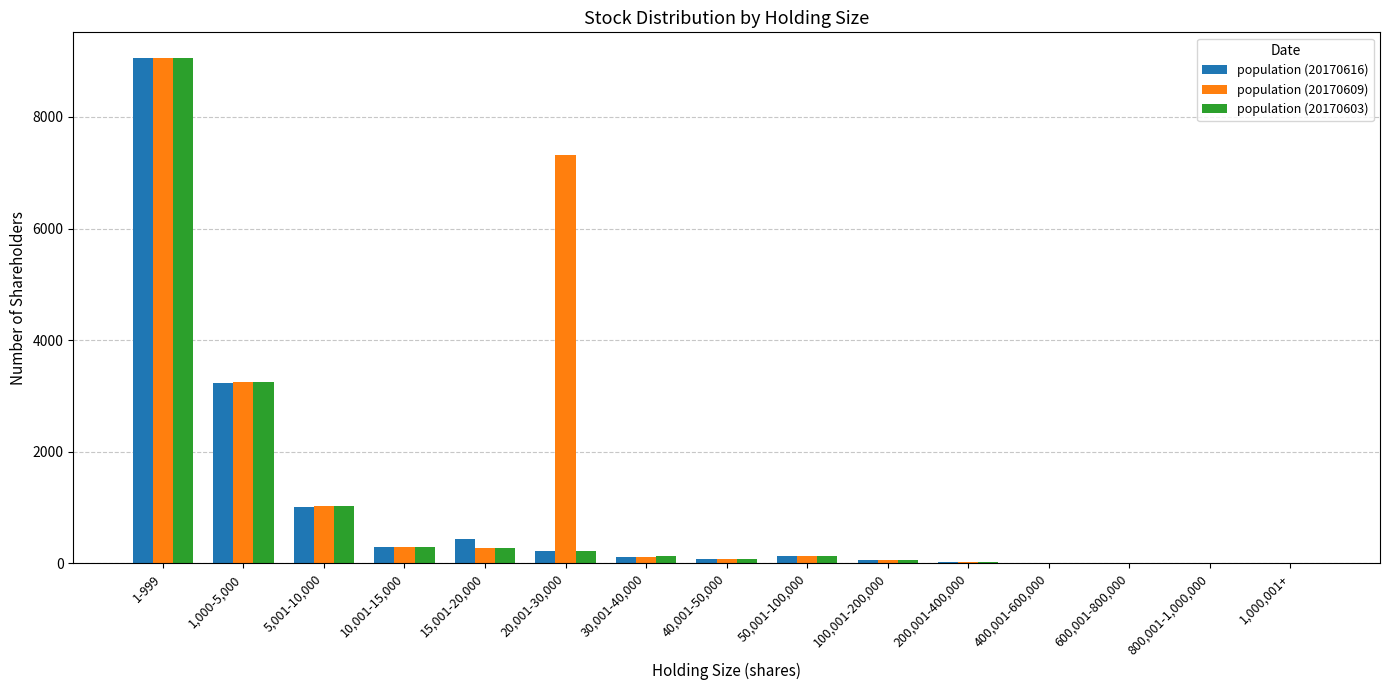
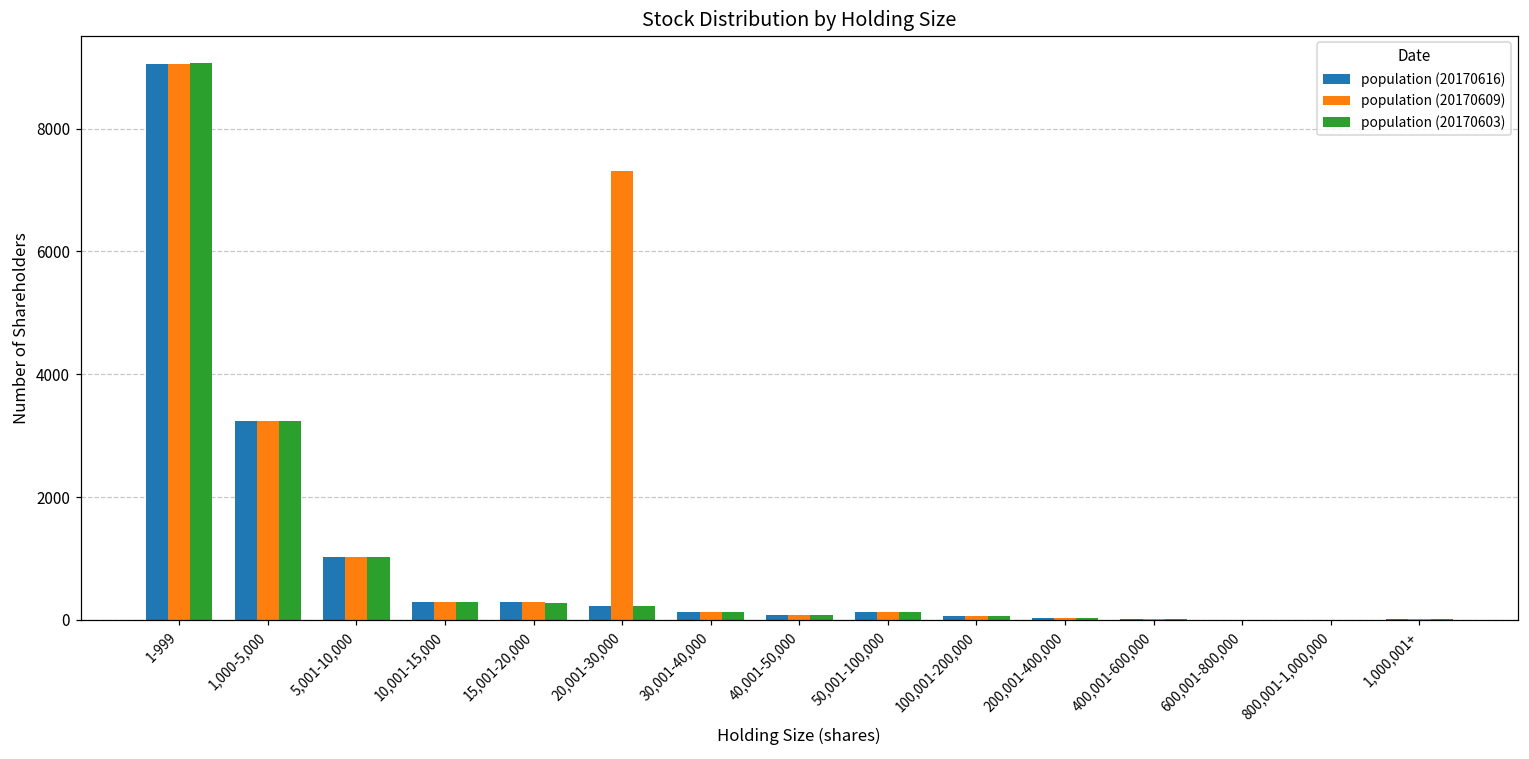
population (20170616), 15,001-20,000: 400 -> 300
